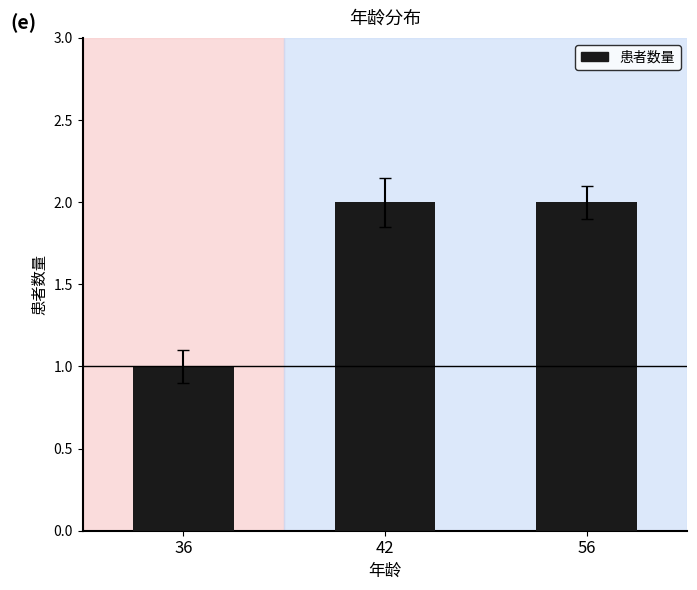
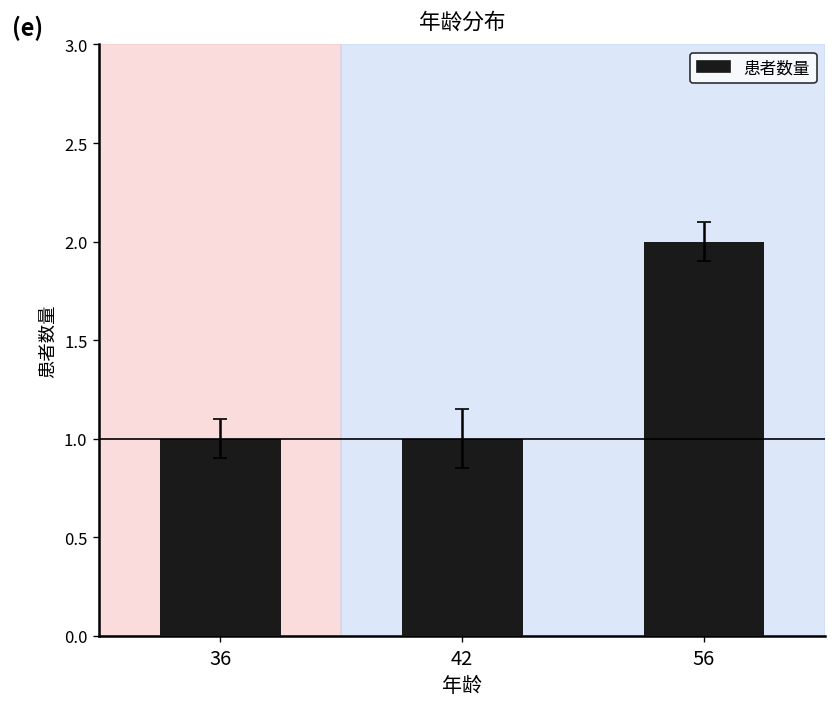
患者数量, 42: 2 -> 1
